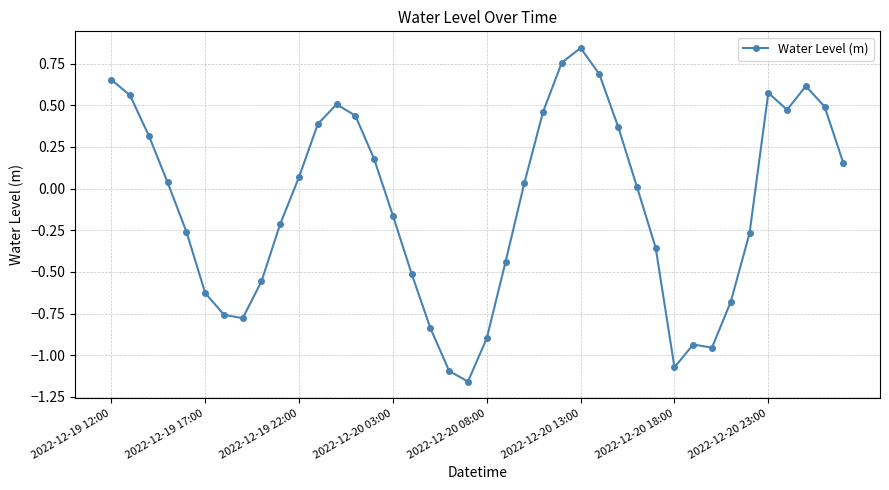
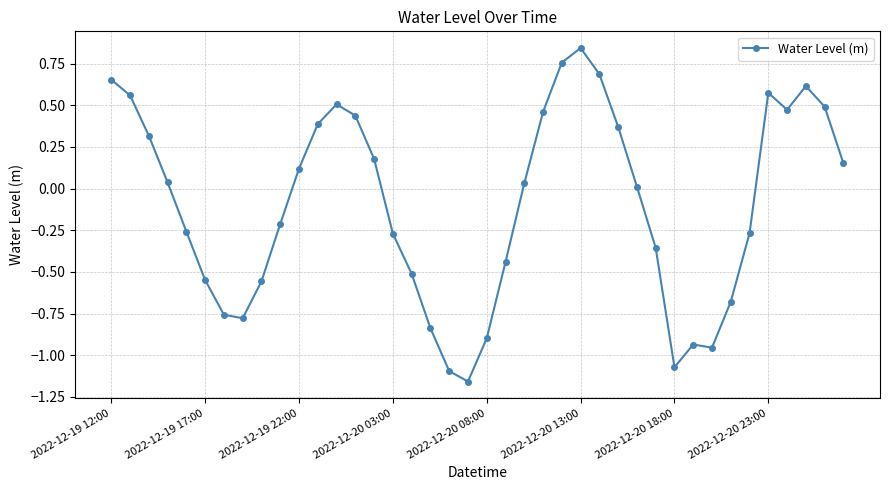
2022-12-19 17:00: -0.63 -> -0.55
2022-12-19 22:00: 0.07 -> 0.12
2022-12-20 03:00: -0.16 -> -0.27
